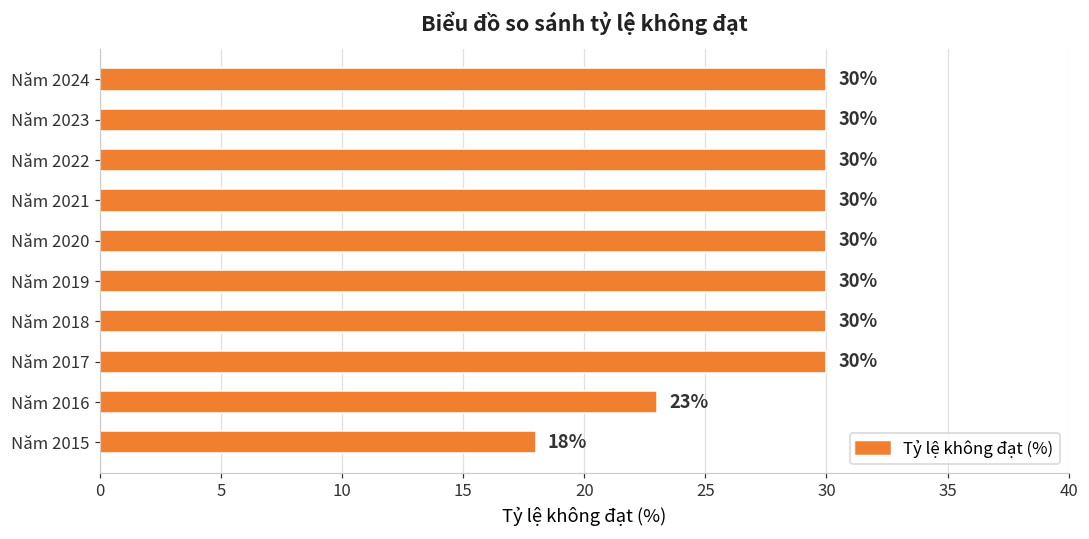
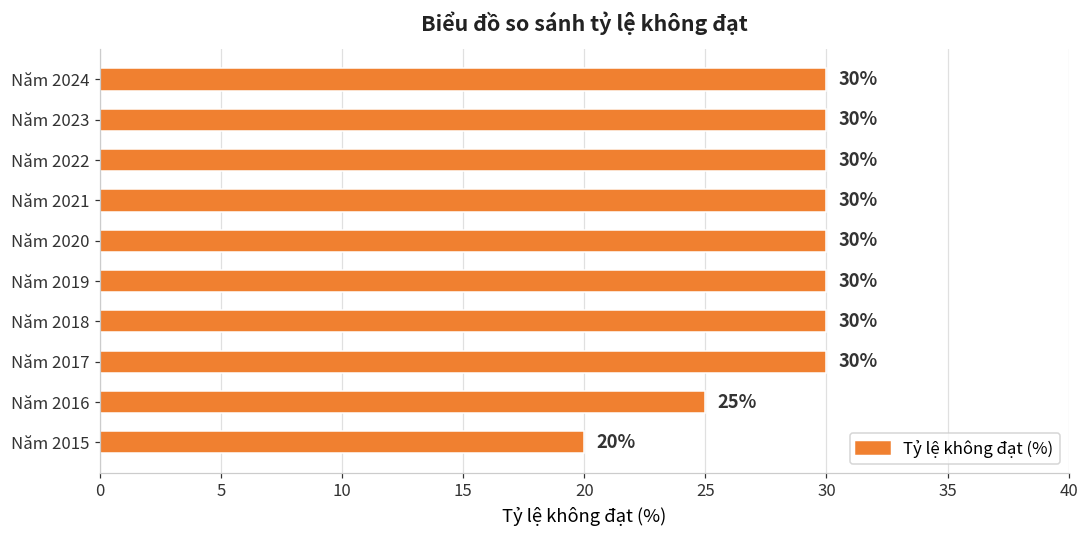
Năm 2016: 23% -> 25%
Năm 2015: 18% -> 20%
